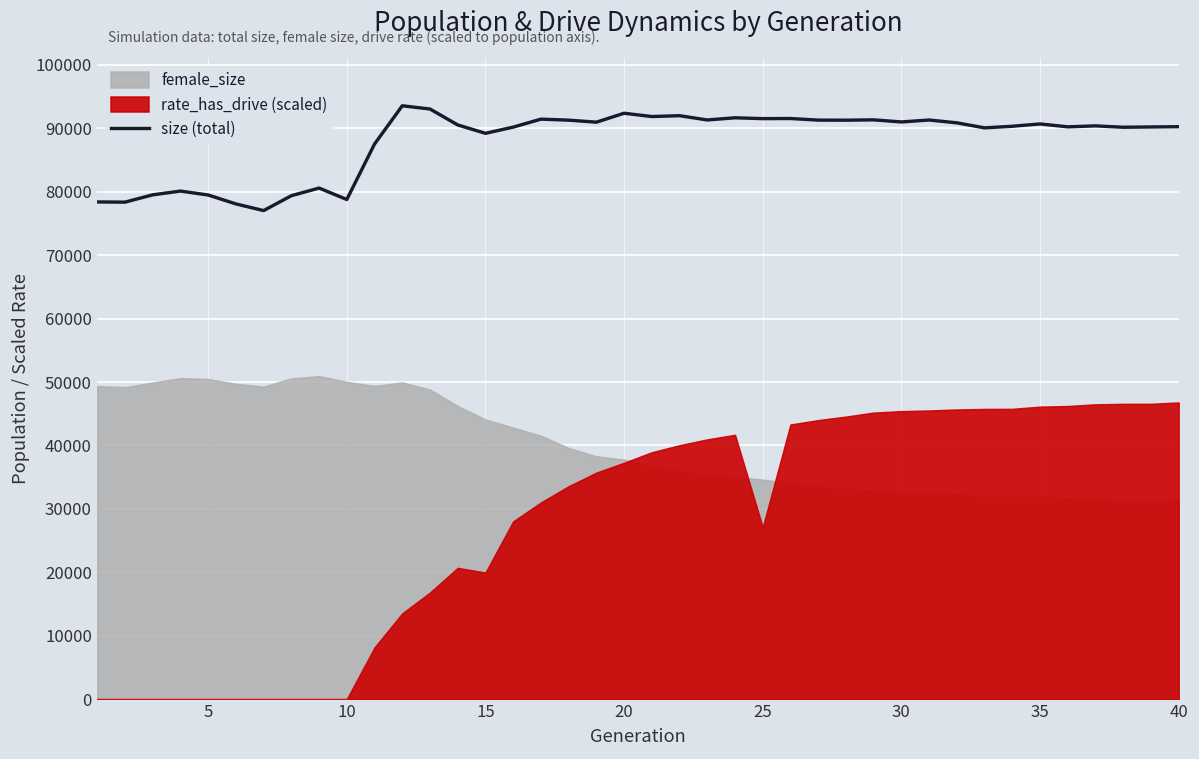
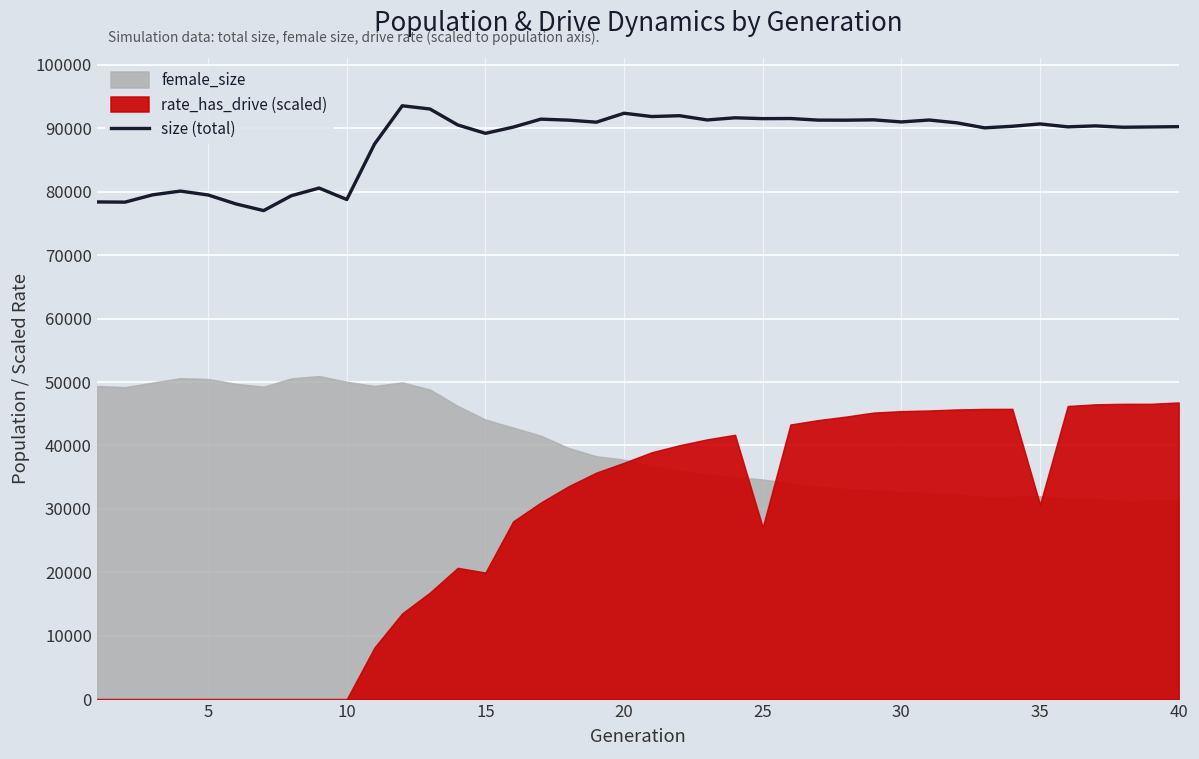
rate_has_drive (scaled), 35: 46000 -> 31000
